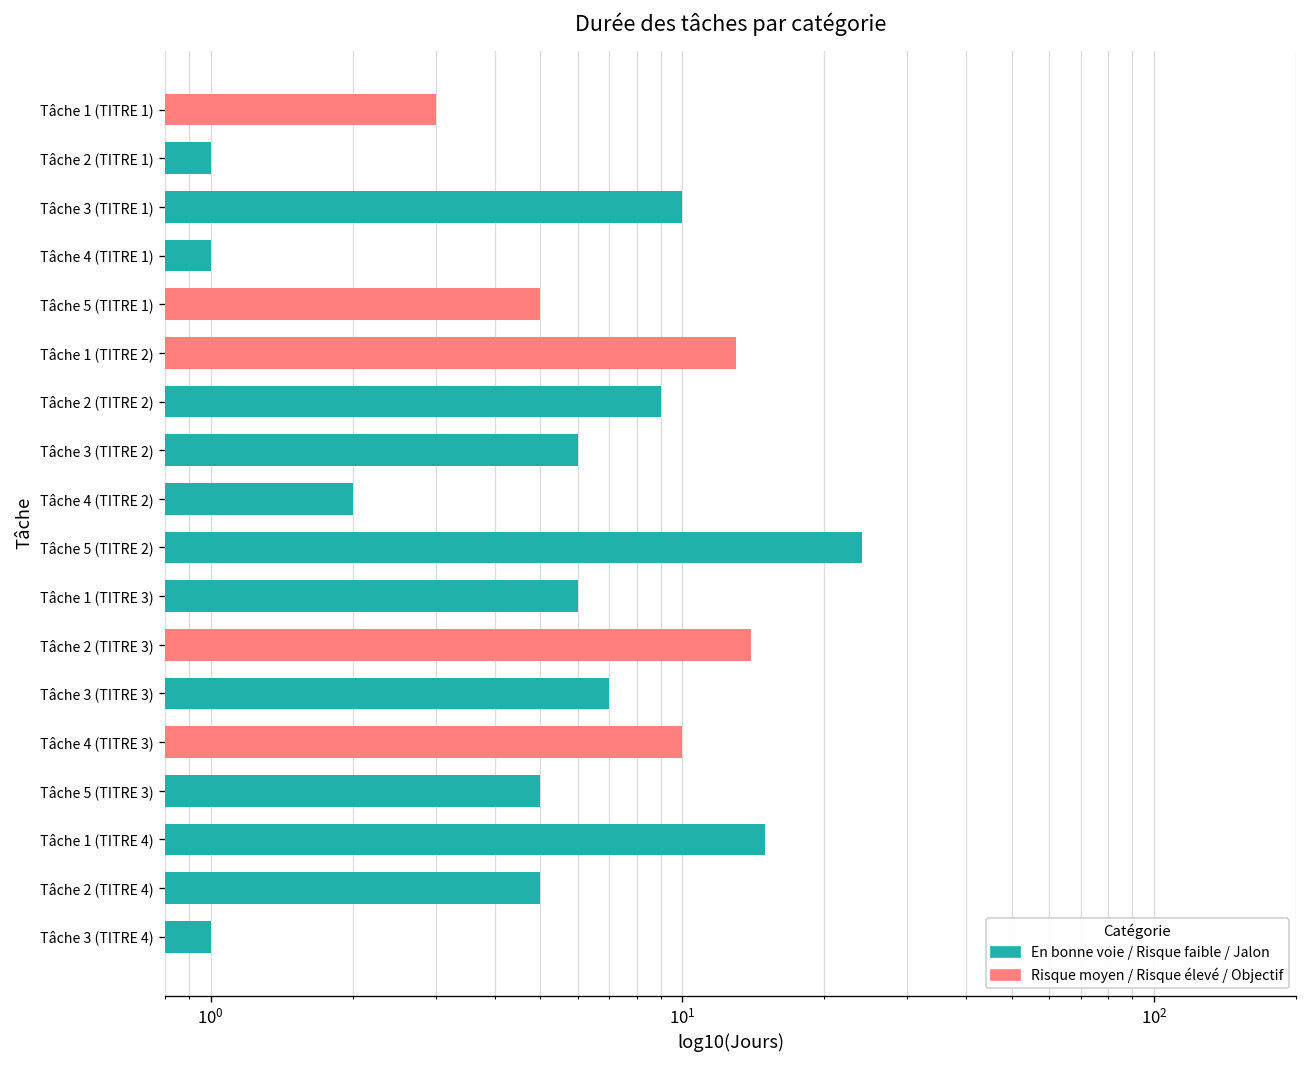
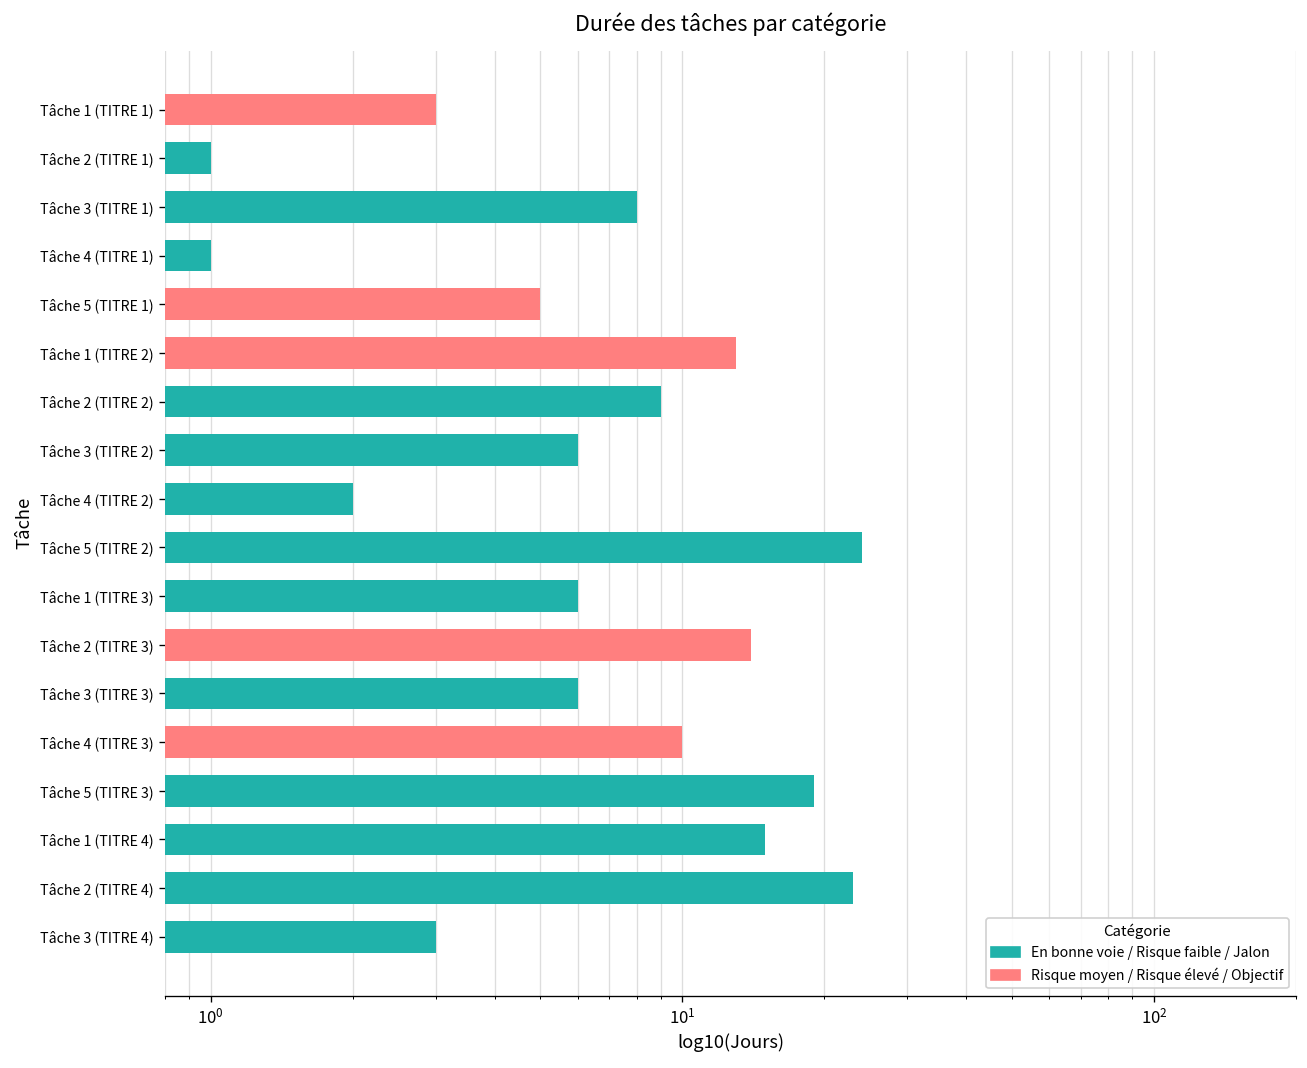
Tâche 3 (TITRE 1): 10 -> 8
Tâche 3 (TITRE 3): 7 -> 6
Tâche 5 (TITRE 3): 5 -> 19
Tâche 2 (TITRE 4): 5 -> 23
Tâche 3 (TITRE 4): 1 -> 3
